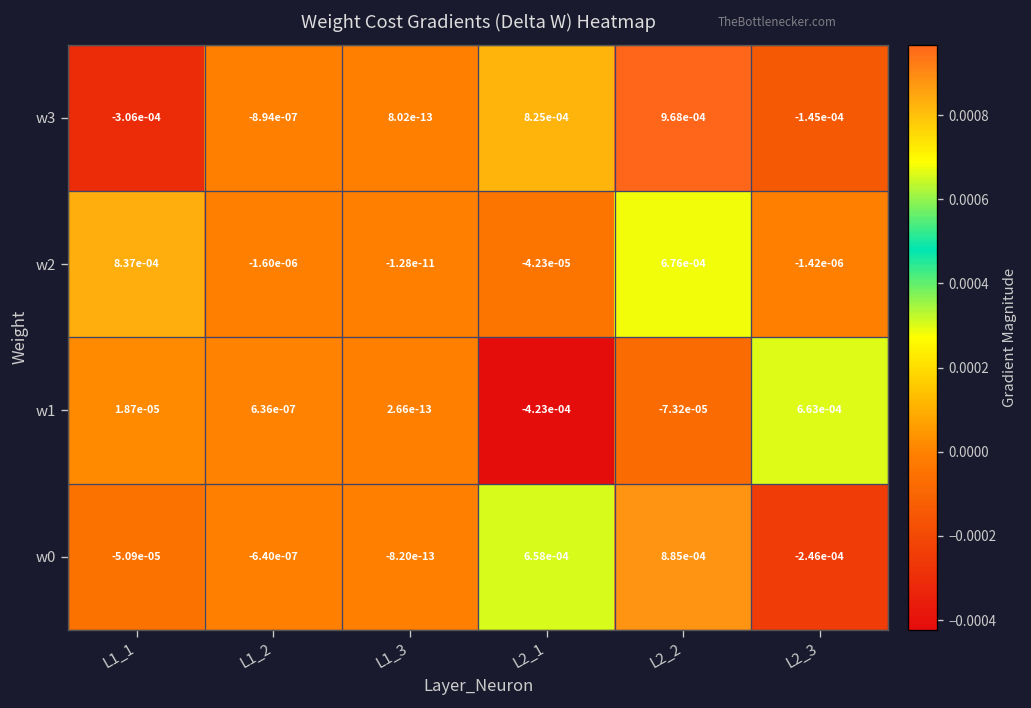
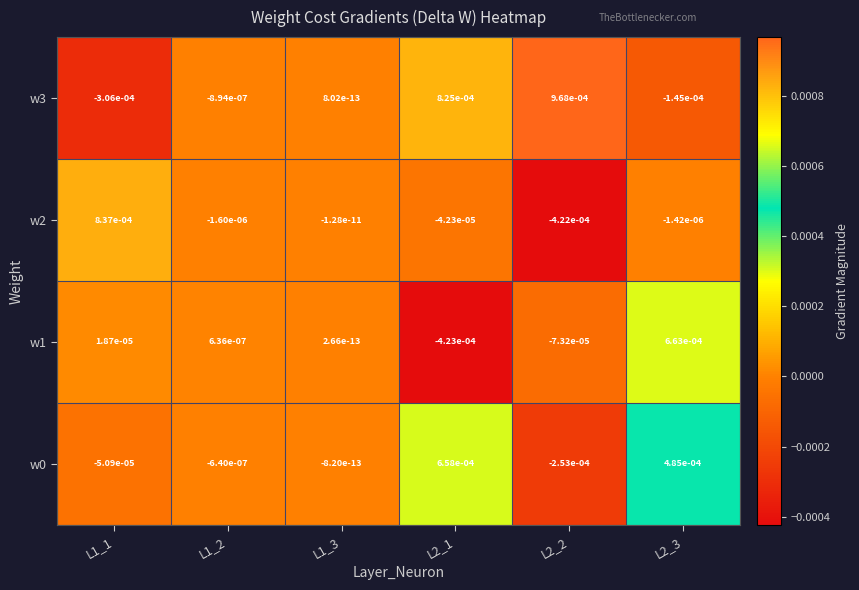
w2, L2_2: 6.76e-04 -> -4.22e-04
w0, L2_2: 8.85e-04 -> -2.53e-04
w0, L2_3: -2.46e-04 -> 4.85e-04
